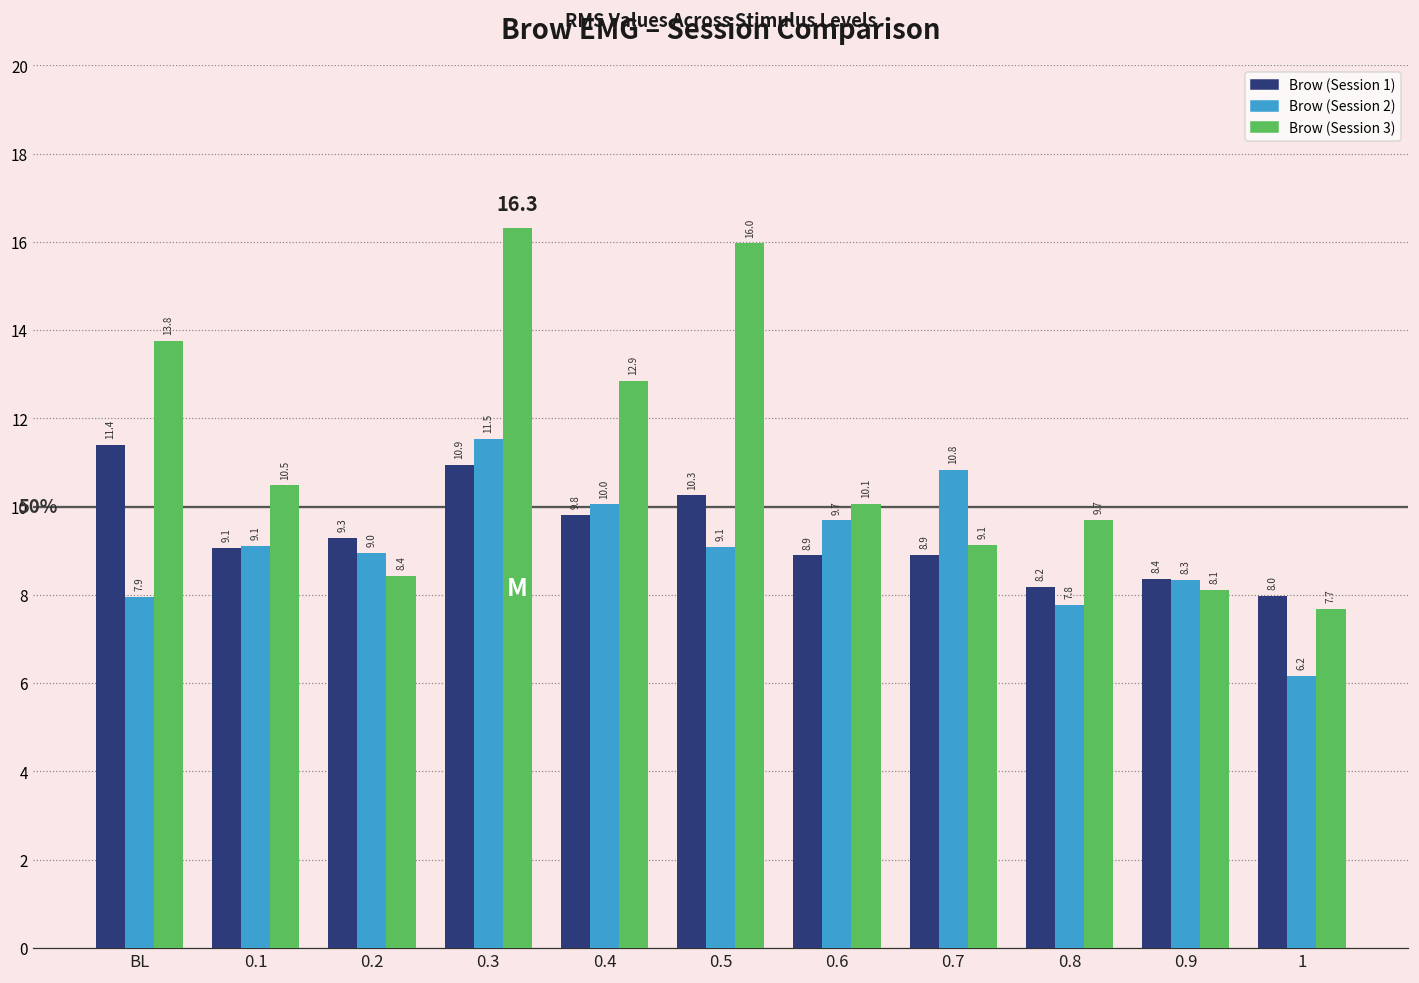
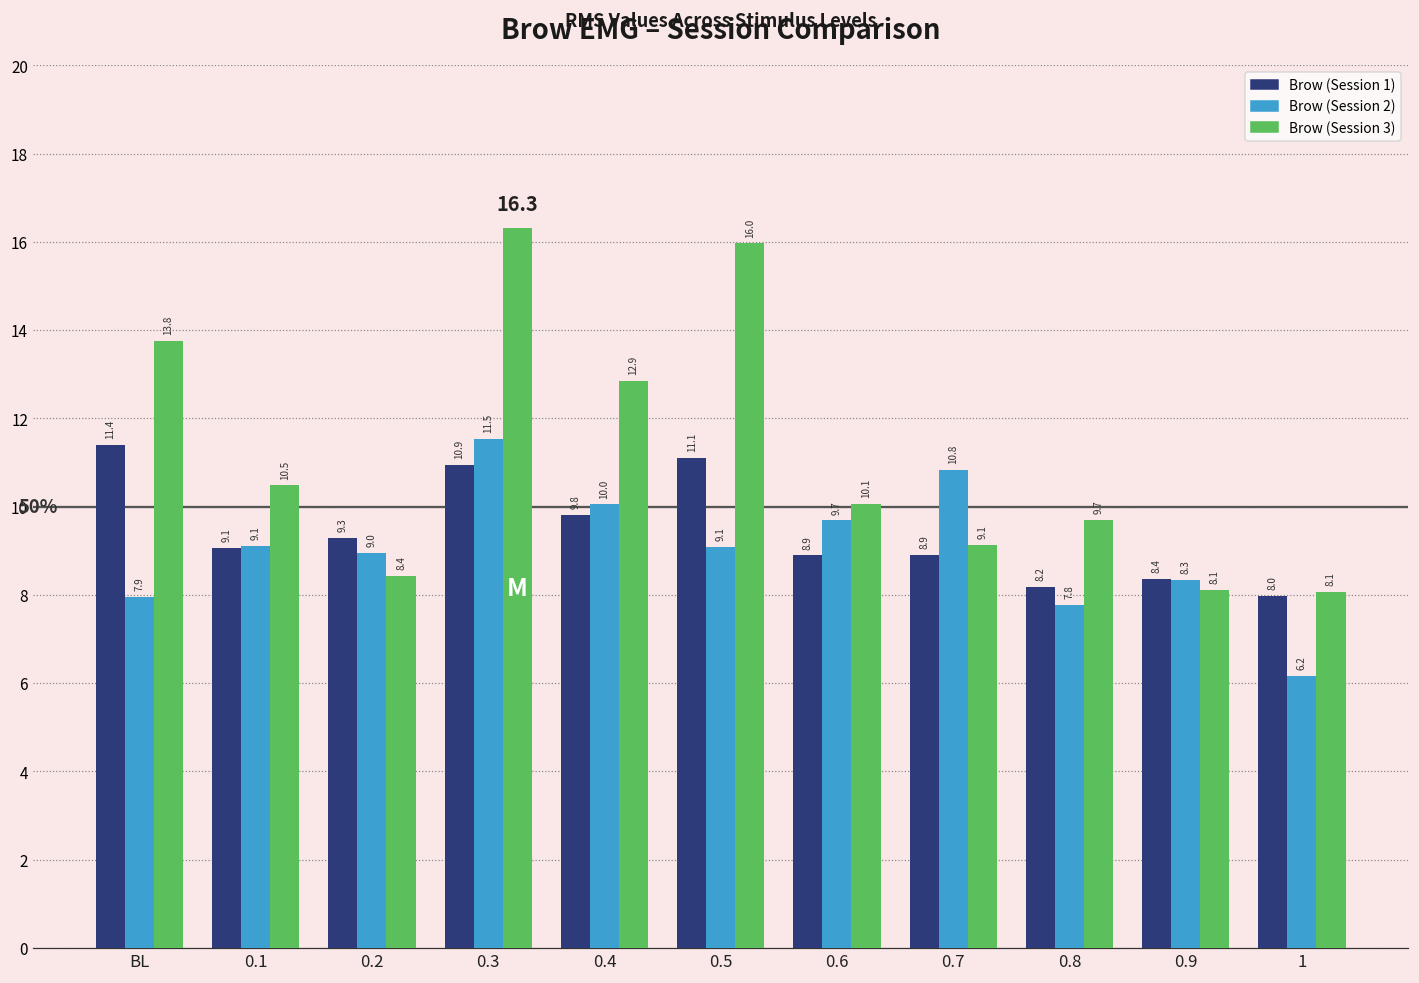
Brow (Session 1), 0.5: 10.3 -> 11.1
Brow (Session 3), 1: 7.7 -> 8.1
